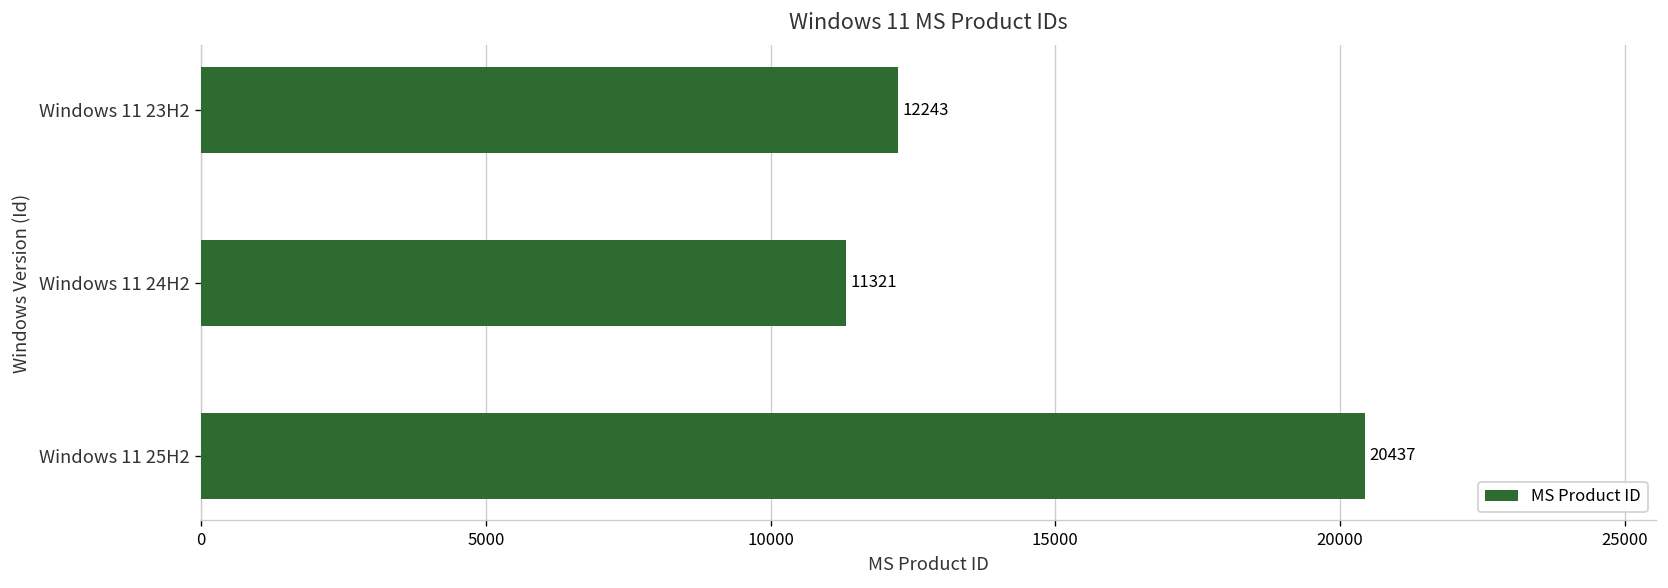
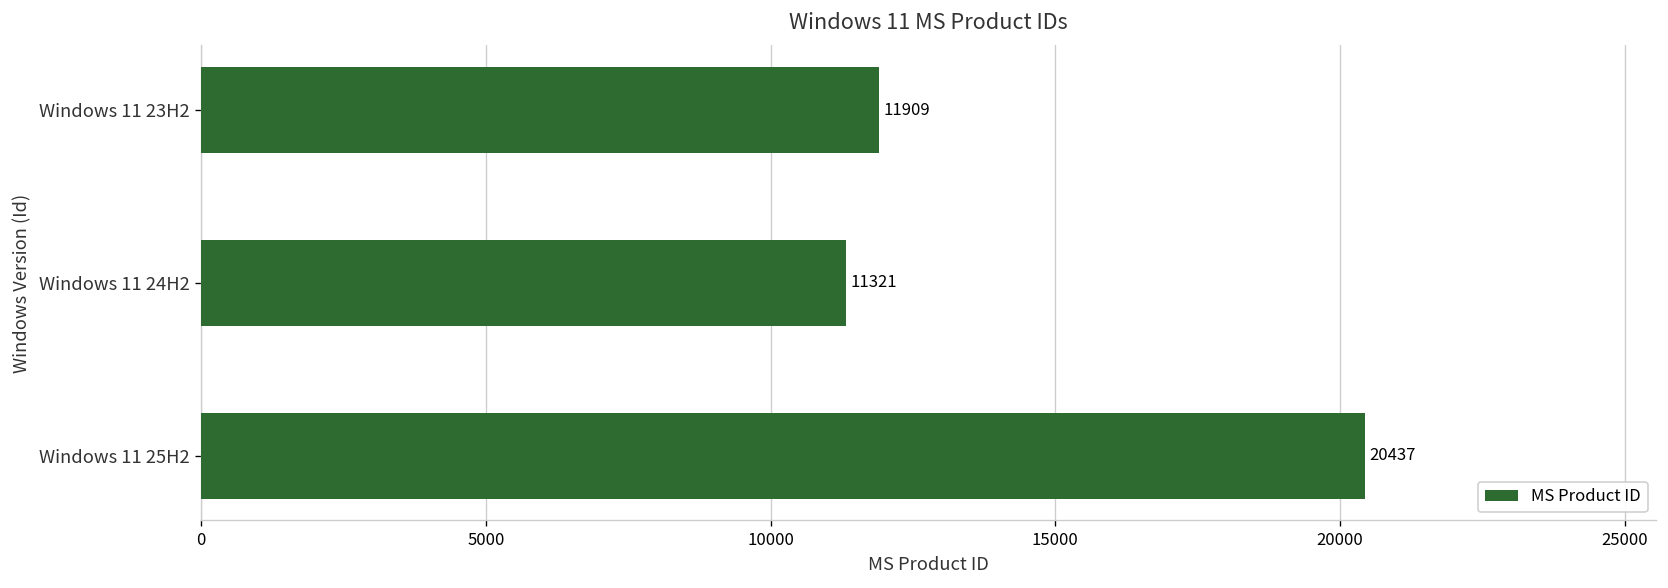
Windows 11 23H2: 12243 -> 11909
